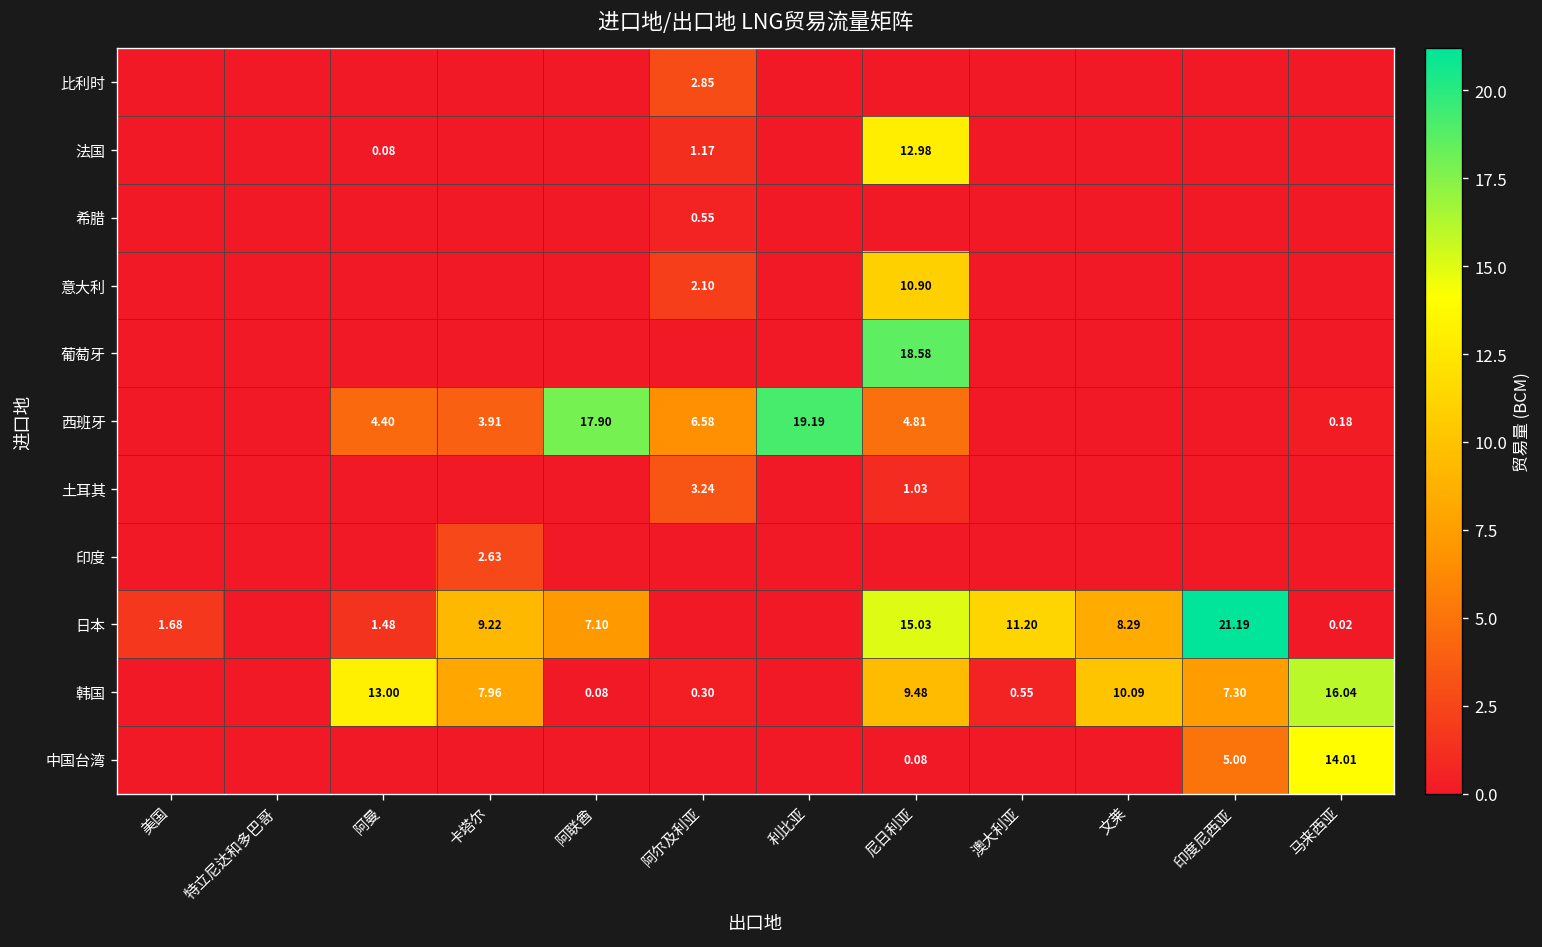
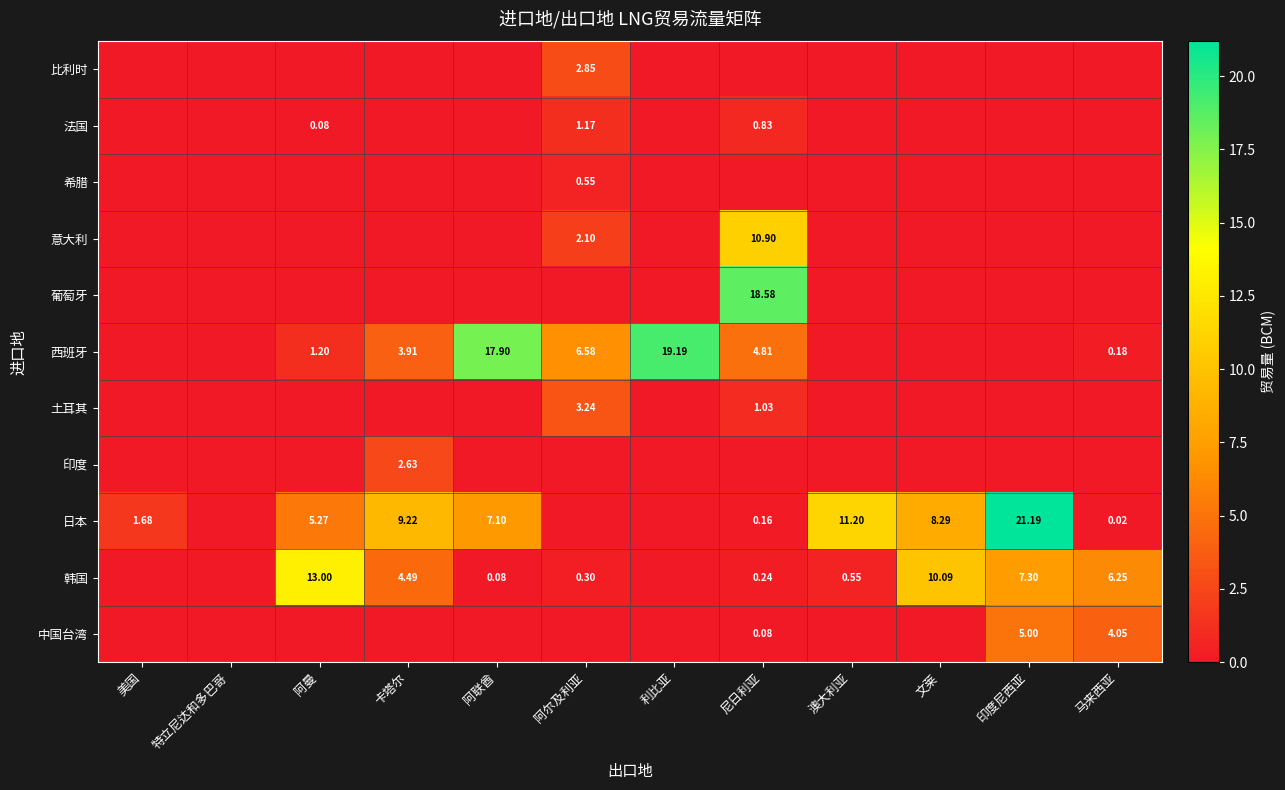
法国, 尼日利亚: 12.98 -> 0.83
西班牙, 阿曼: 4.40 -> 1.20
日本, 阿曼: 1.48 -> 5.27
日本, 尼日利亚: 15.03 -> 0.16
韩国, 卡塔尔: 7.96 -> 4.49
韩国, 尼日利亚: 9.48 -> 0.24
韩国, 马来西亚: 16.04 -> 6.25
中国台湾, 马来西亚: 14.01 -> 4.05
